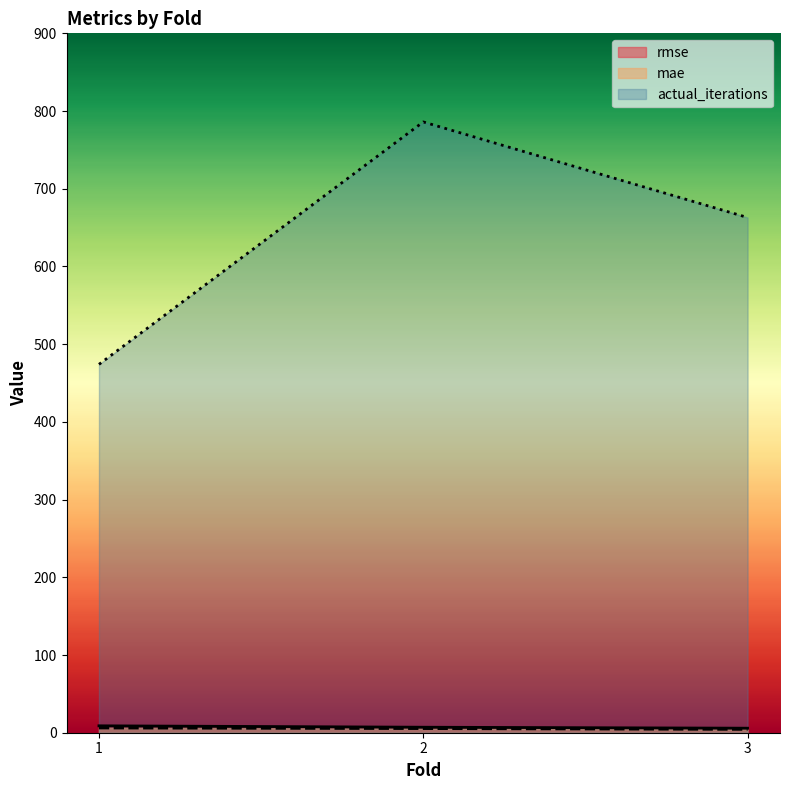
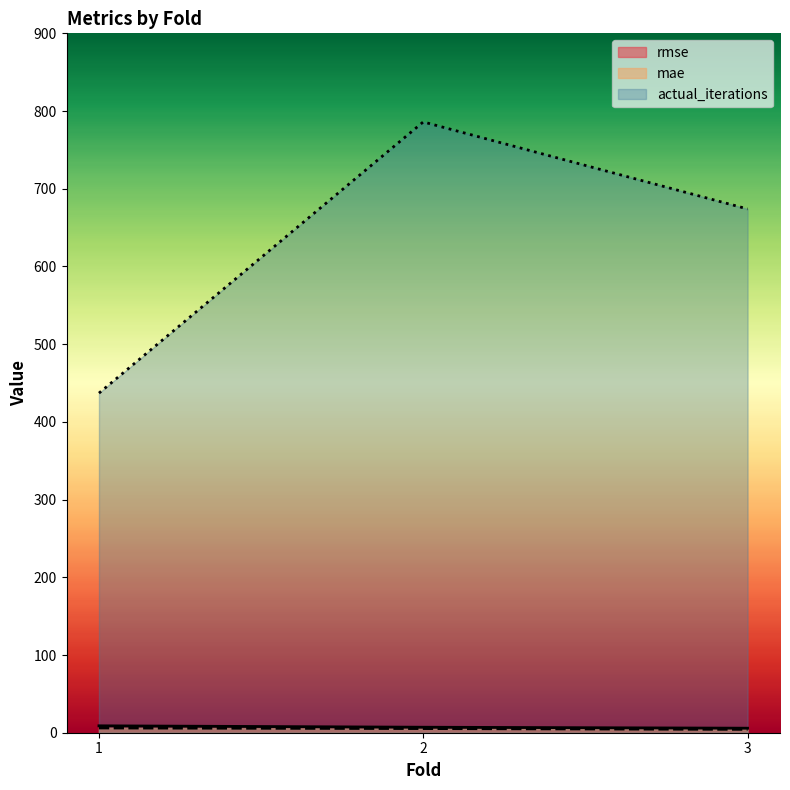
actual_iterations, 1: 470 -> 440
actual_iterations, 3: 660 -> 670
